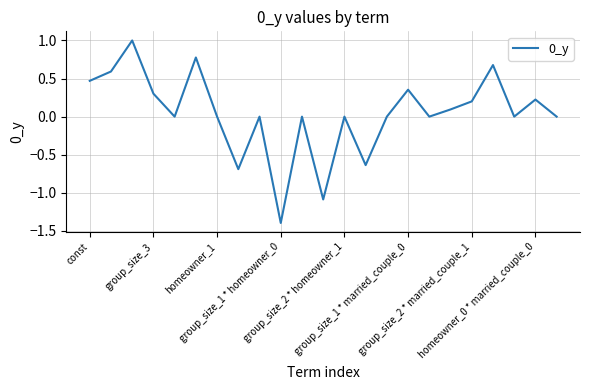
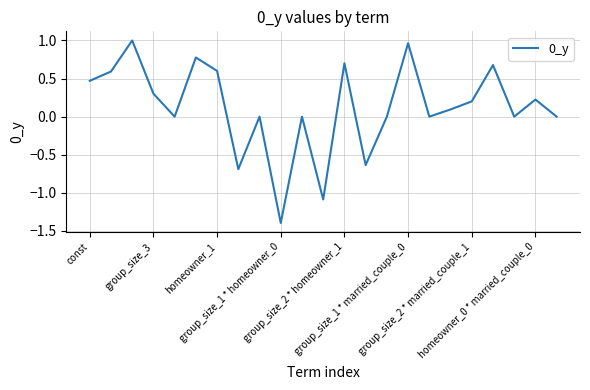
homeowner_1: 0.0 -> 0.6
group_size_2 * homeowner_1: 0.0 -> 0.7
group_size_1 * married_couple_0: 0.4 -> 1.0
